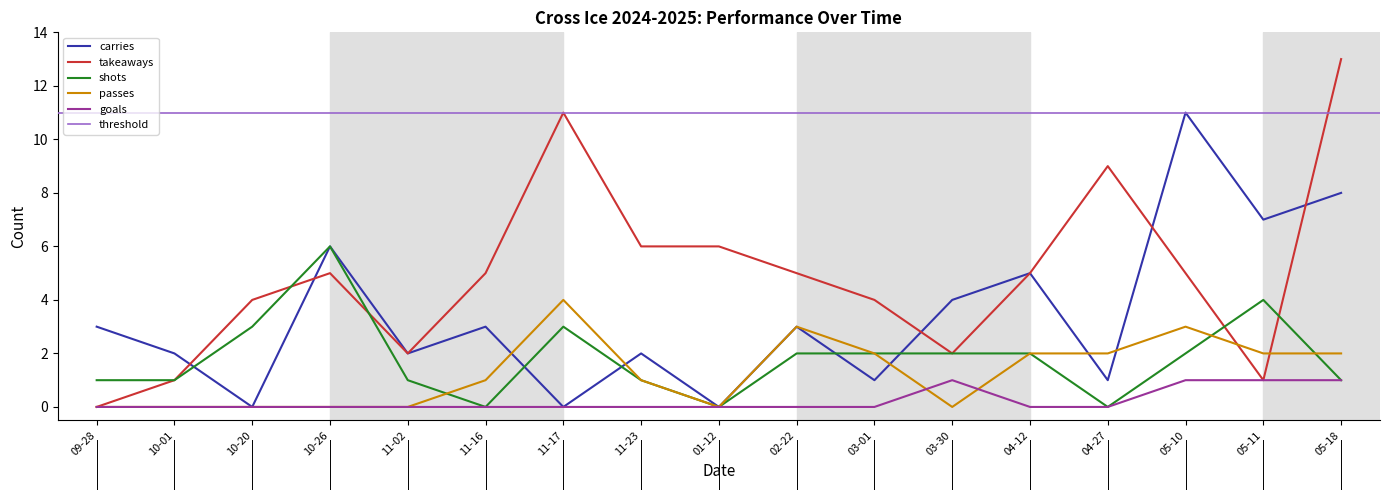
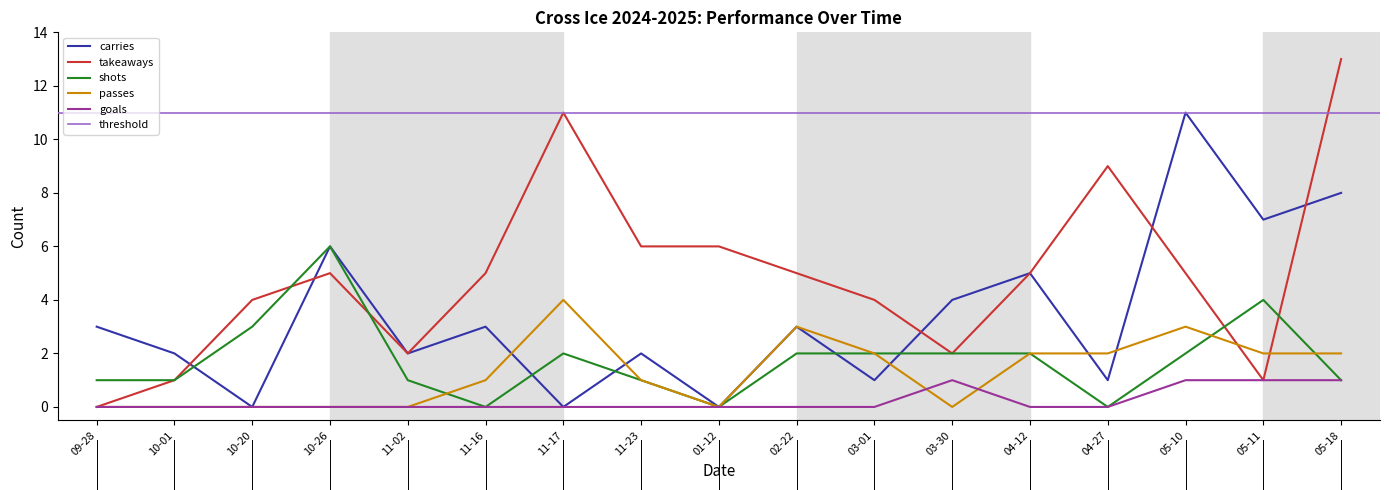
shots, 11-17: 3 -> 2
